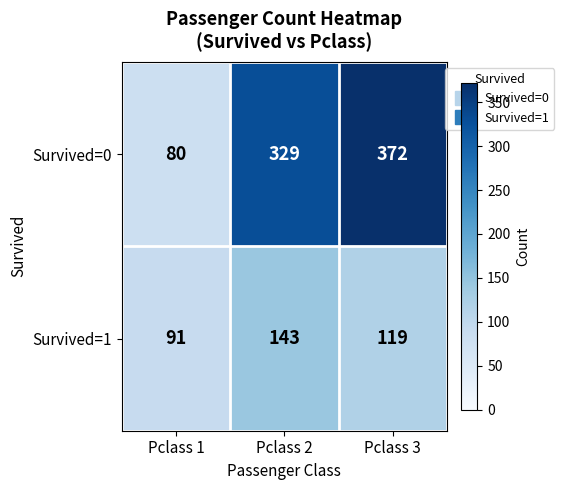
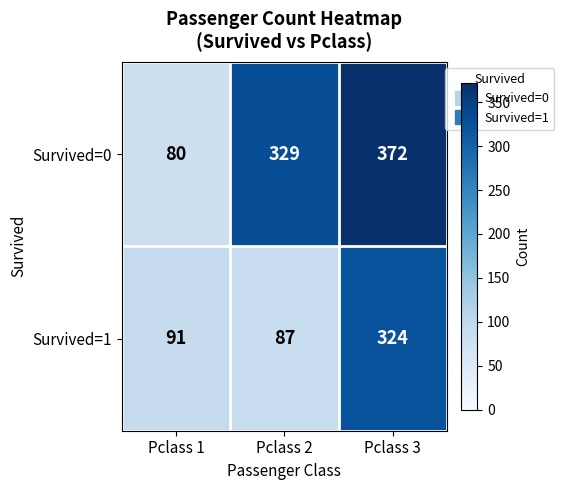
Survived=1, Pclass 2: 143 -> 87
Survived=1, Pclass 3: 119 -> 324
